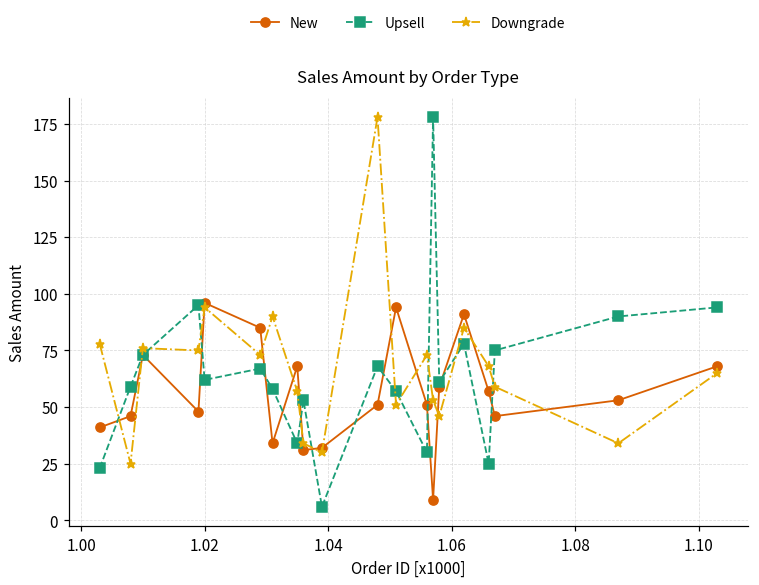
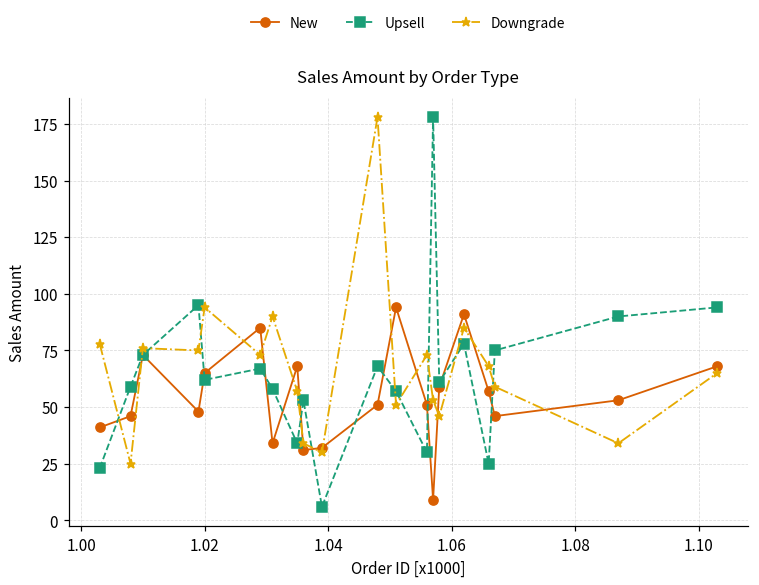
New, 1.02: 96 -> 65
